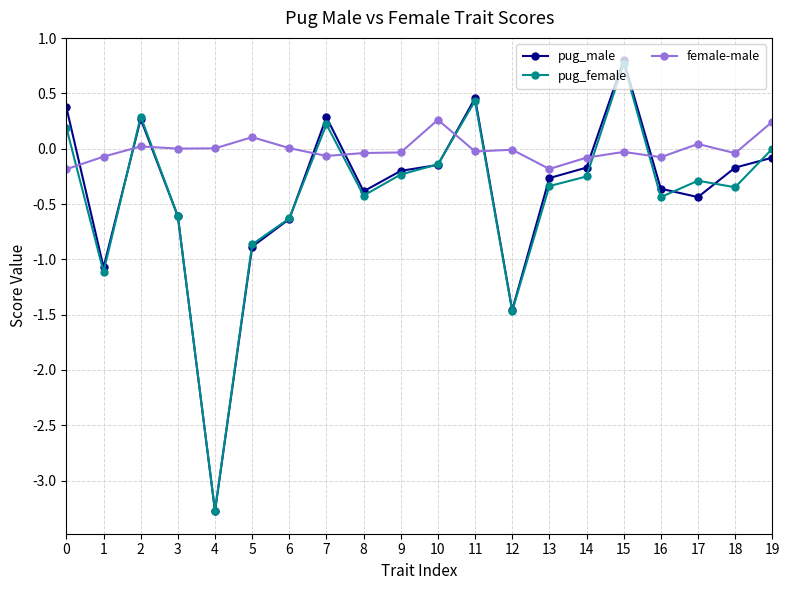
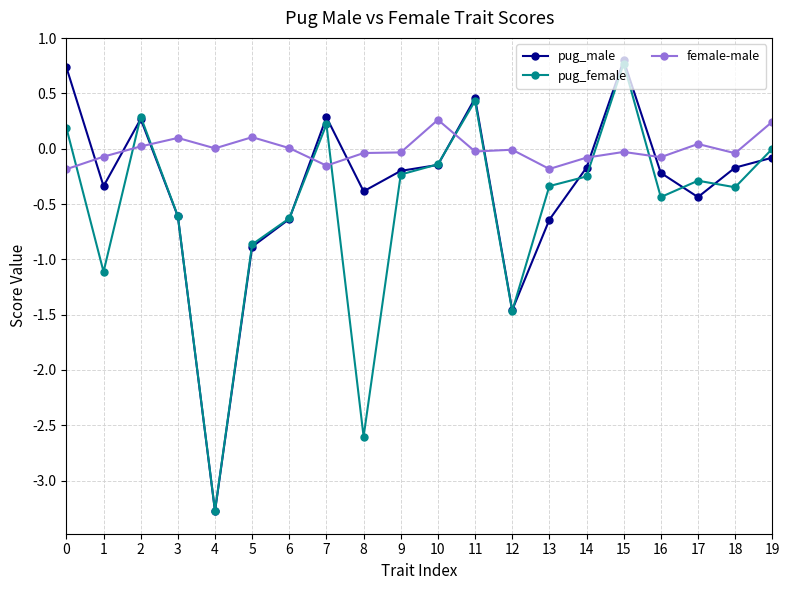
pug_male, 0: 0.37 -> 0.74
pug_male, 1: -1.07 -> -0.34
female-male, 3: 0.00 -> 0.10
female-male, 7: -0.06 -> -0.15
pug_female, 8: -0.42 -> -2.60
pug_male, 13: -0.26 -> -0.64
pug_male, 16: -0.36 -> -0.22
